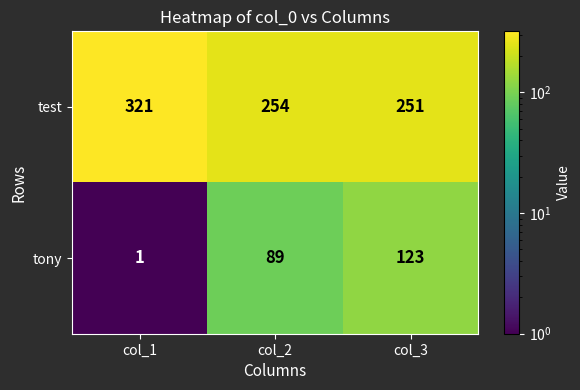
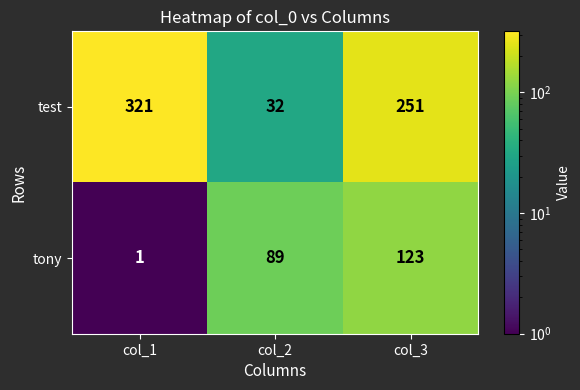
test, col_2: 254 -> 32
